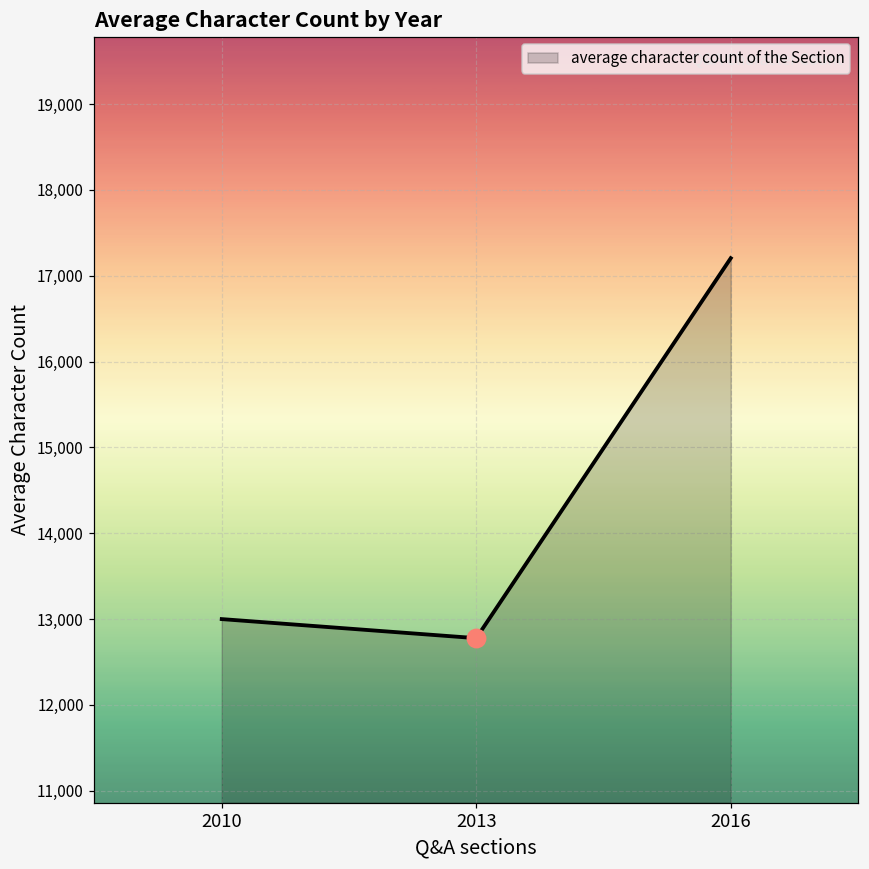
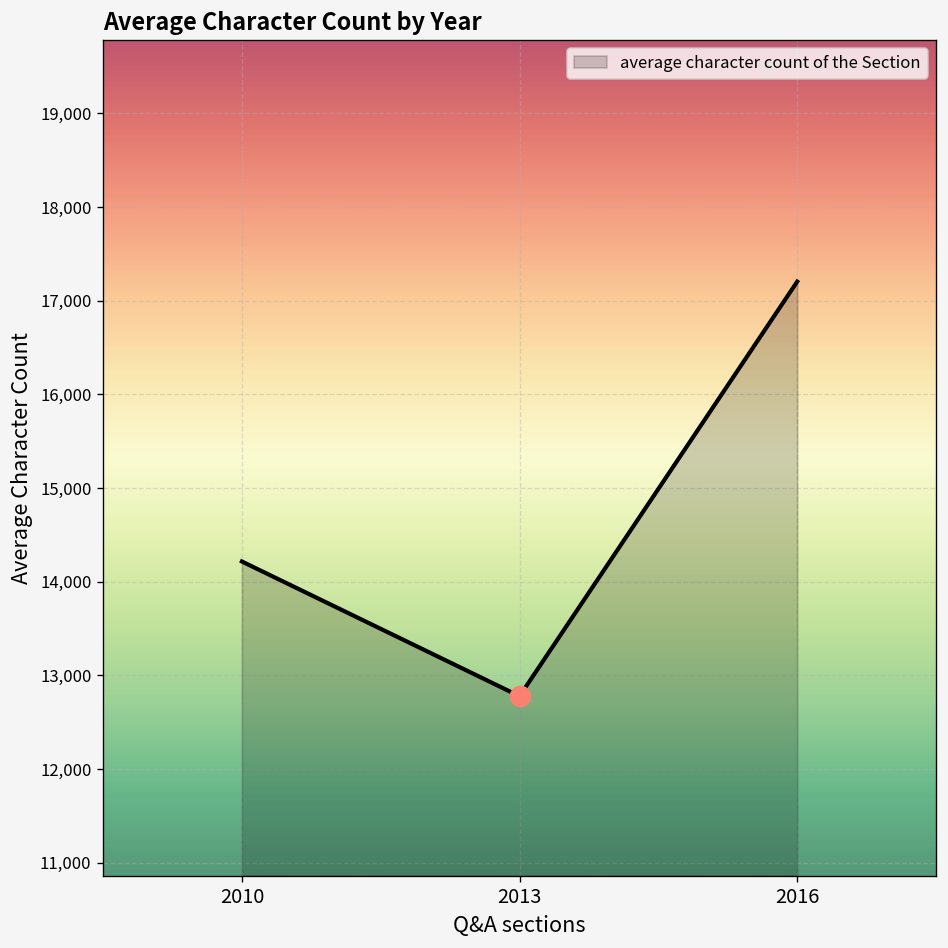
average character count of the Section, 2010: 13,000 -> 14,200
